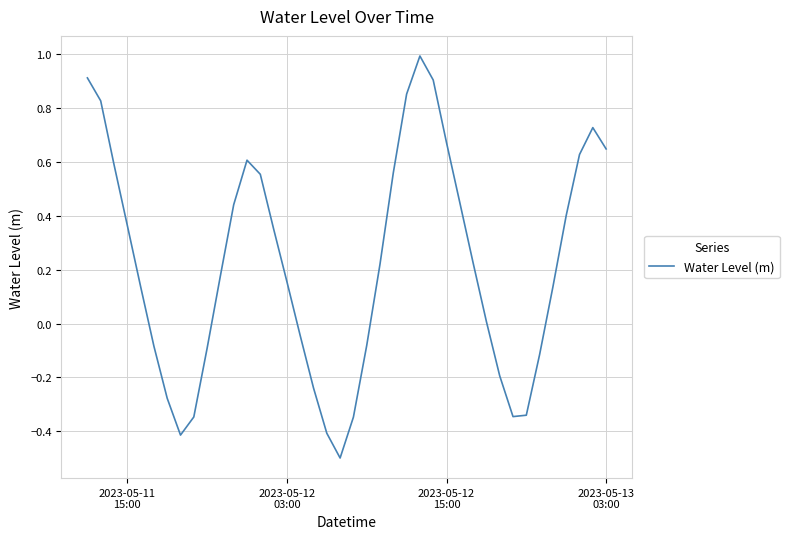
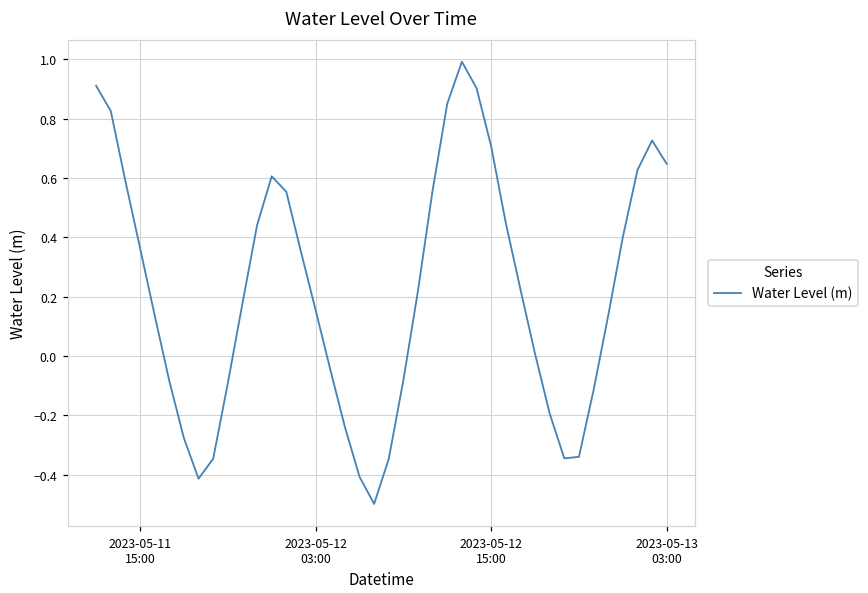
2023-05-12 15:00: 0.67 -> 0.71
